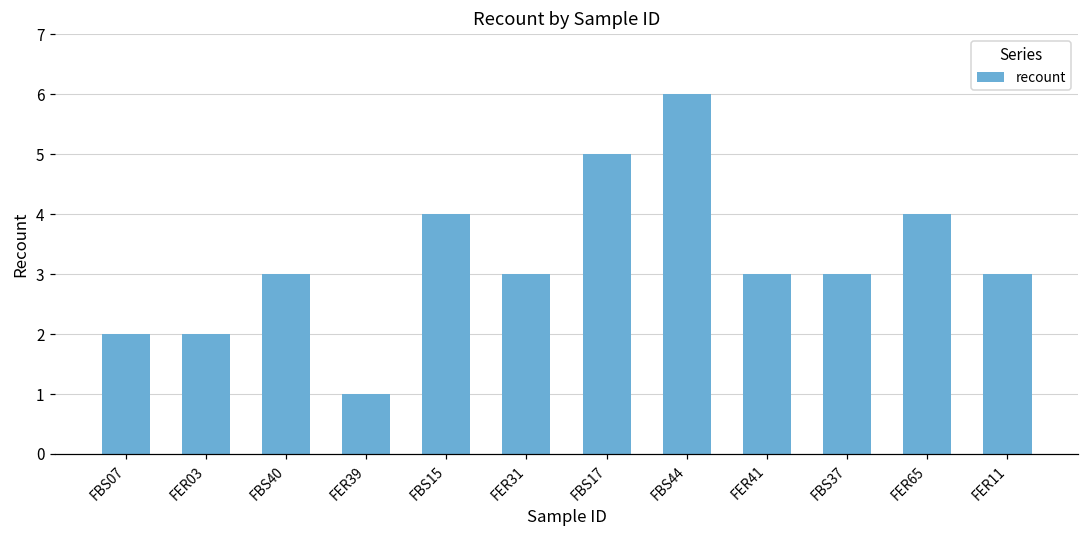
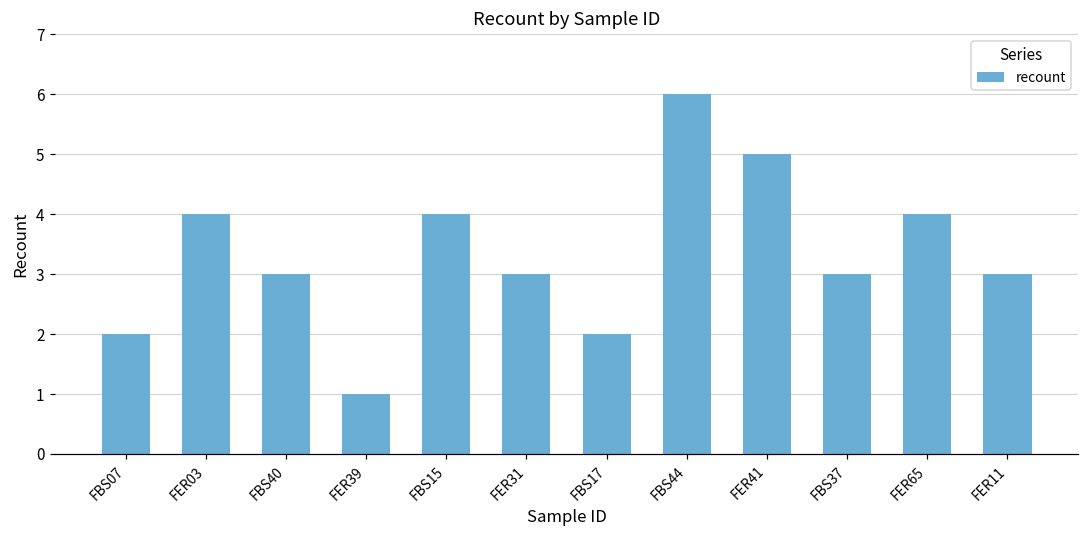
FER03: 2 -> 4
FBS17: 5 -> 2
FER41: 3 -> 5
